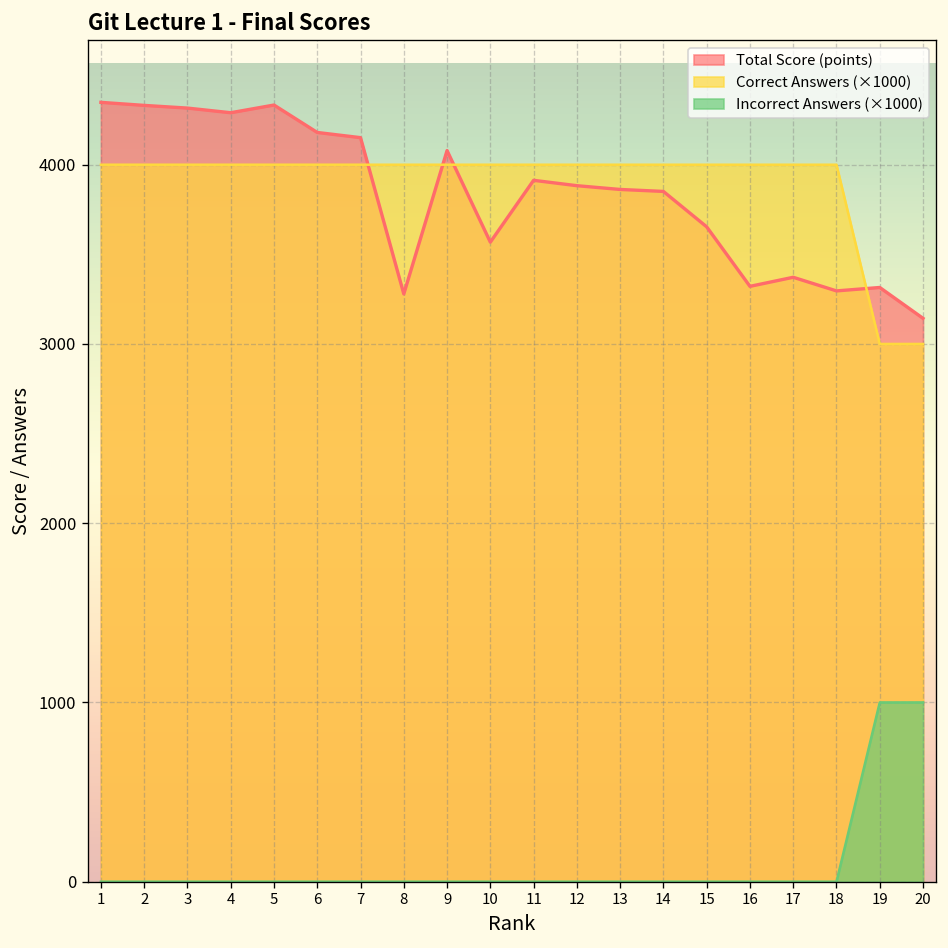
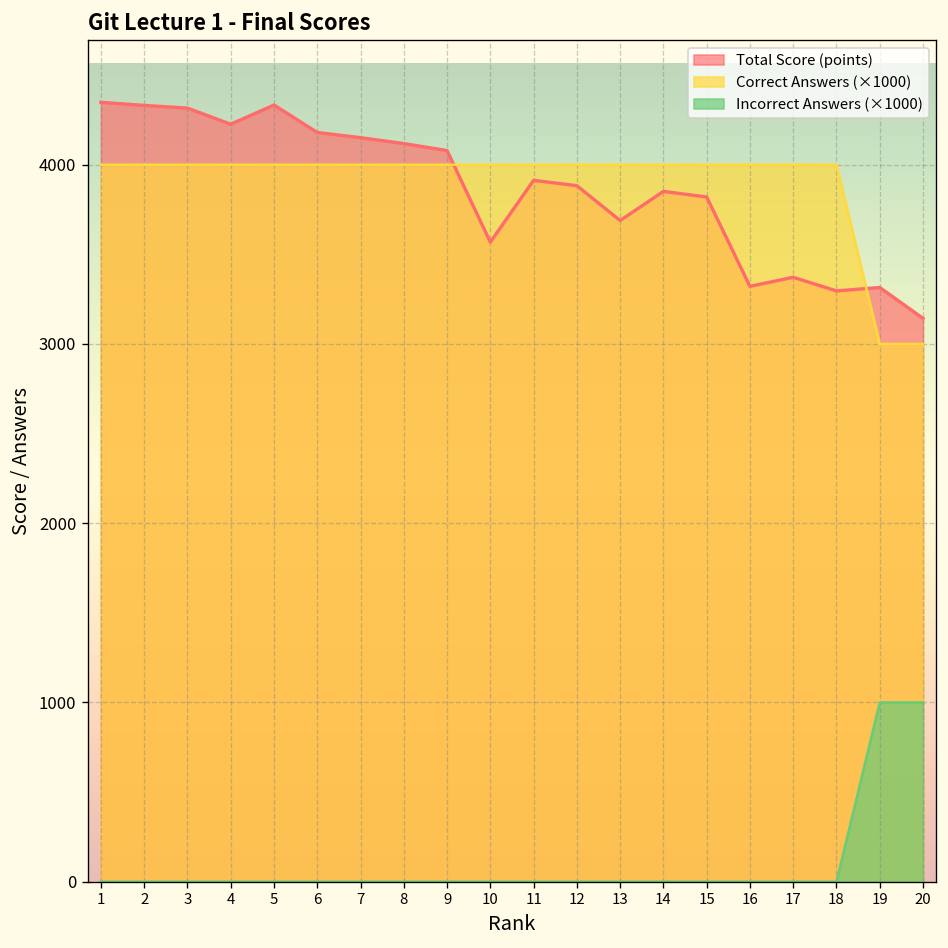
Total Score (points), 4: 4290 -> 4230
Total Score (points), 8: 3280 -> 4120
Total Score (points), 13: 3860 -> 3690
Total Score (points), 15: 3650 -> 3820
